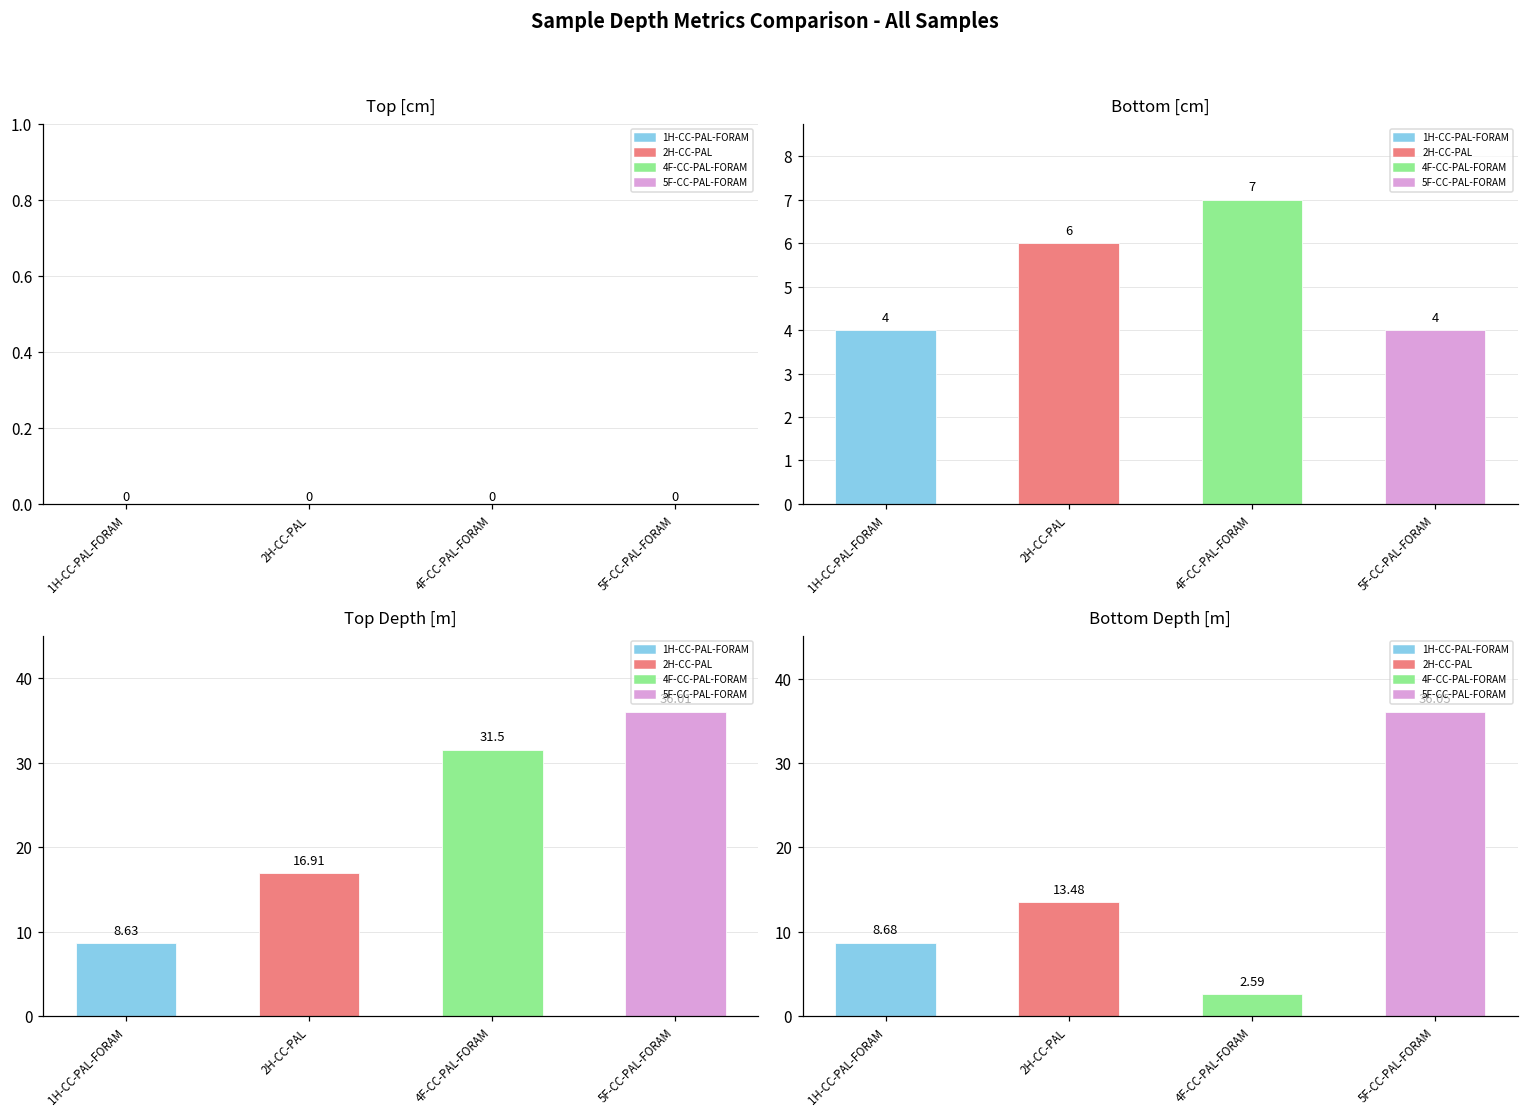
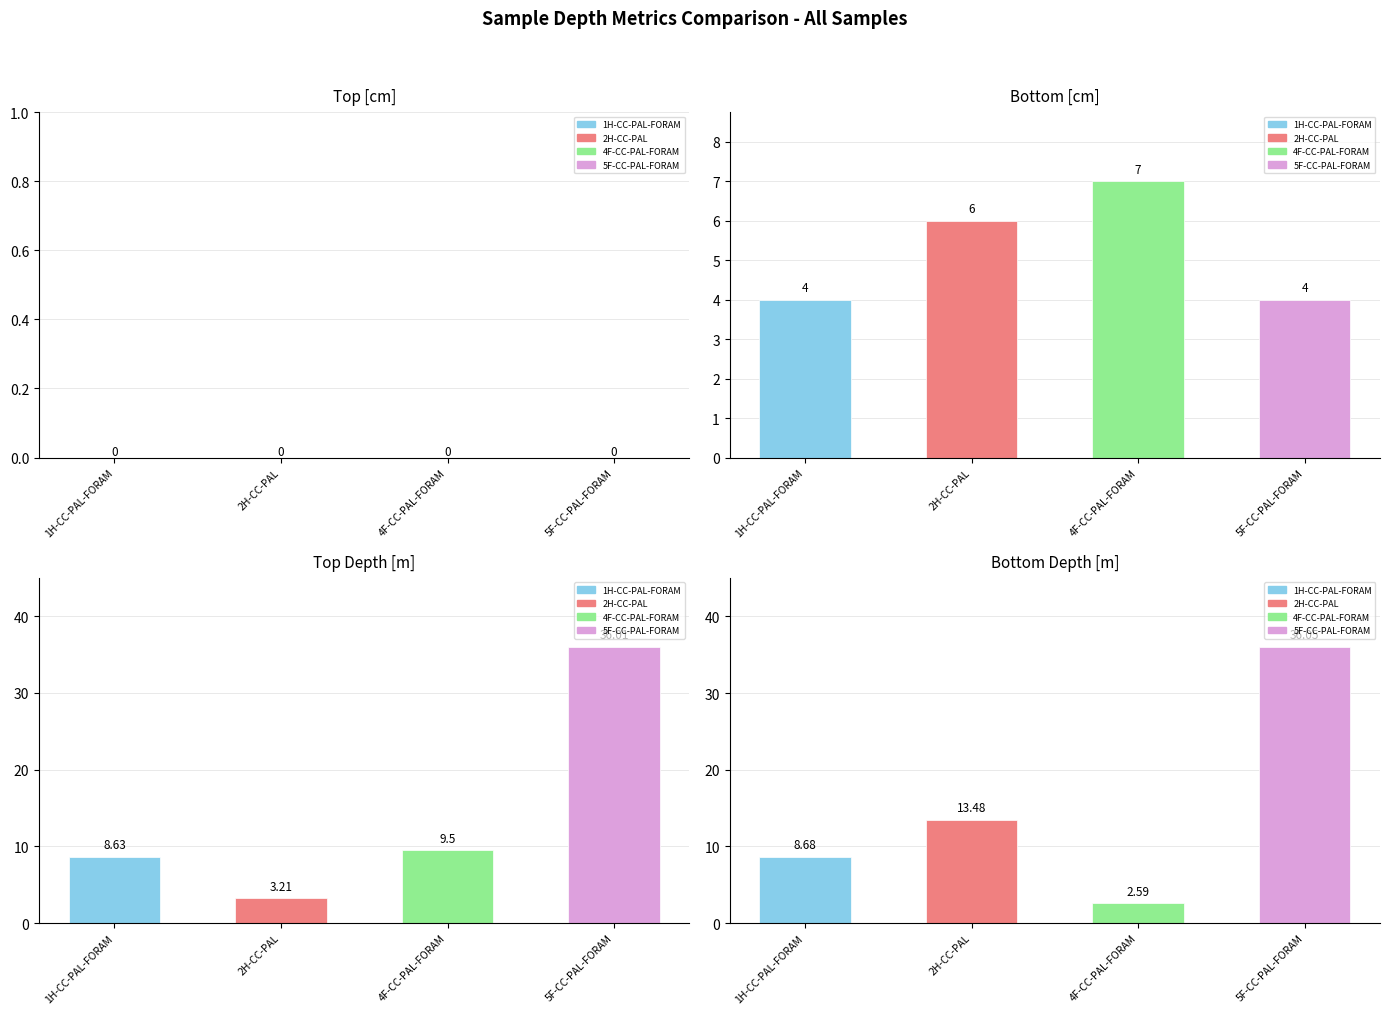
Top Depth [m], 2H-CC-PAL: 16.91 -> 3.21
Top Depth [m], 4F-CC-PAL-FORAM: 31.5 -> 9.5
